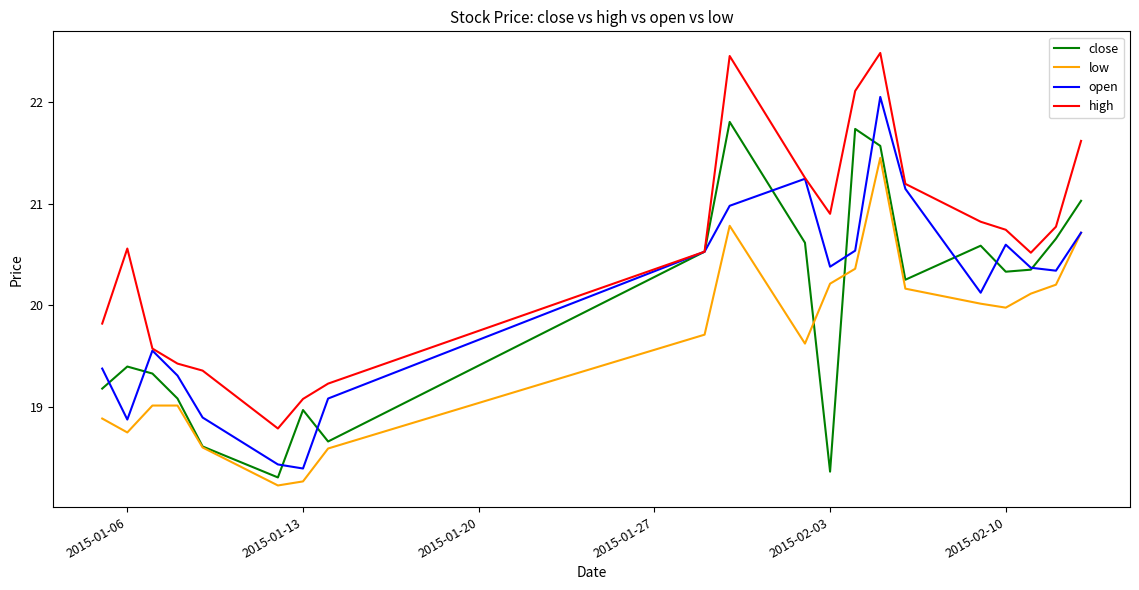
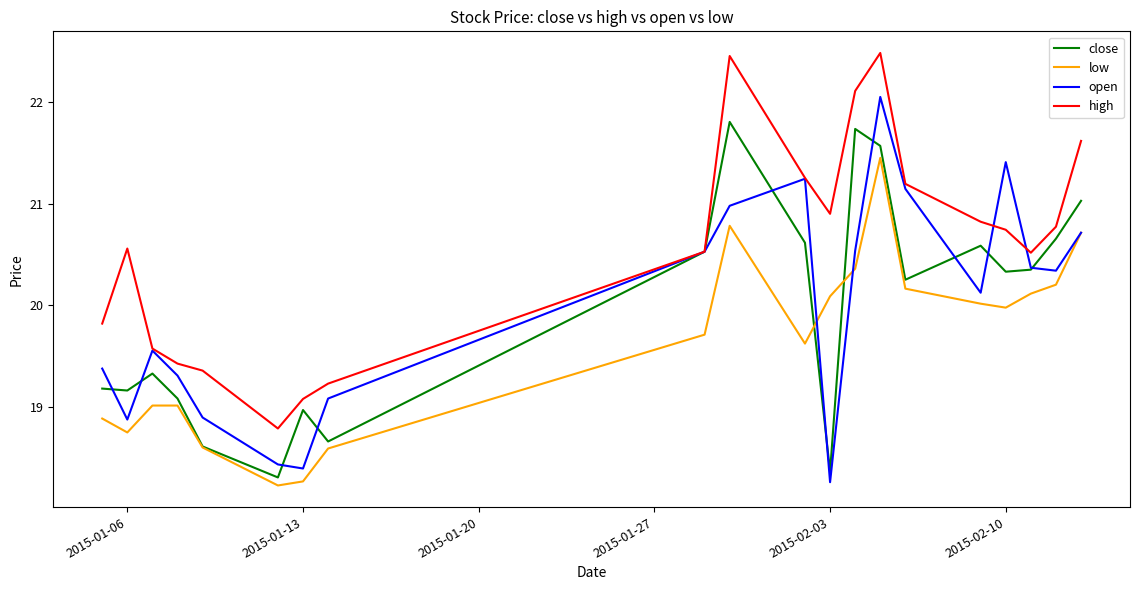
close, 2015-01-06: 19.40 -> 19.16
low, 2015-02-03: 20.21 -> 20.09
open, 2015-02-03: 20.38 -> 18.26
open, 2015-02-10: 20.60 -> 21.41
